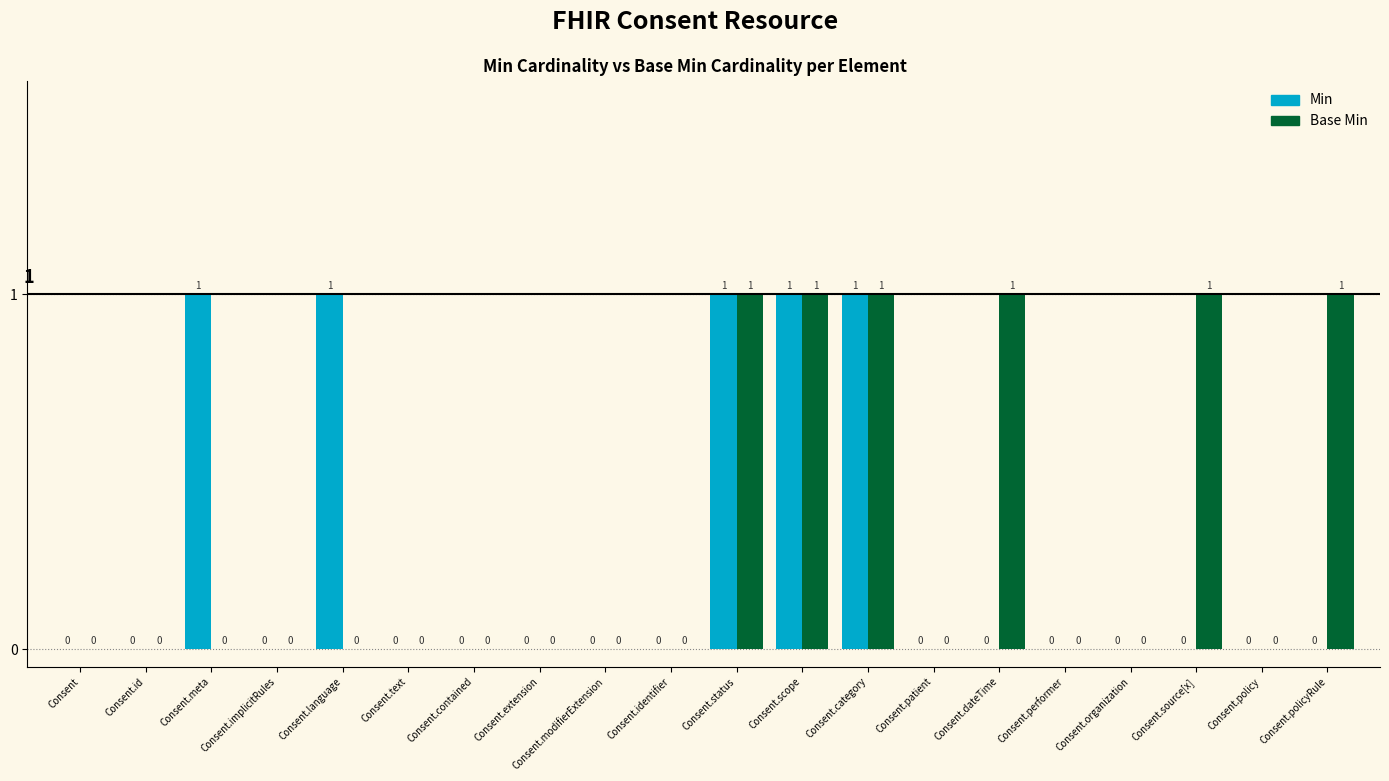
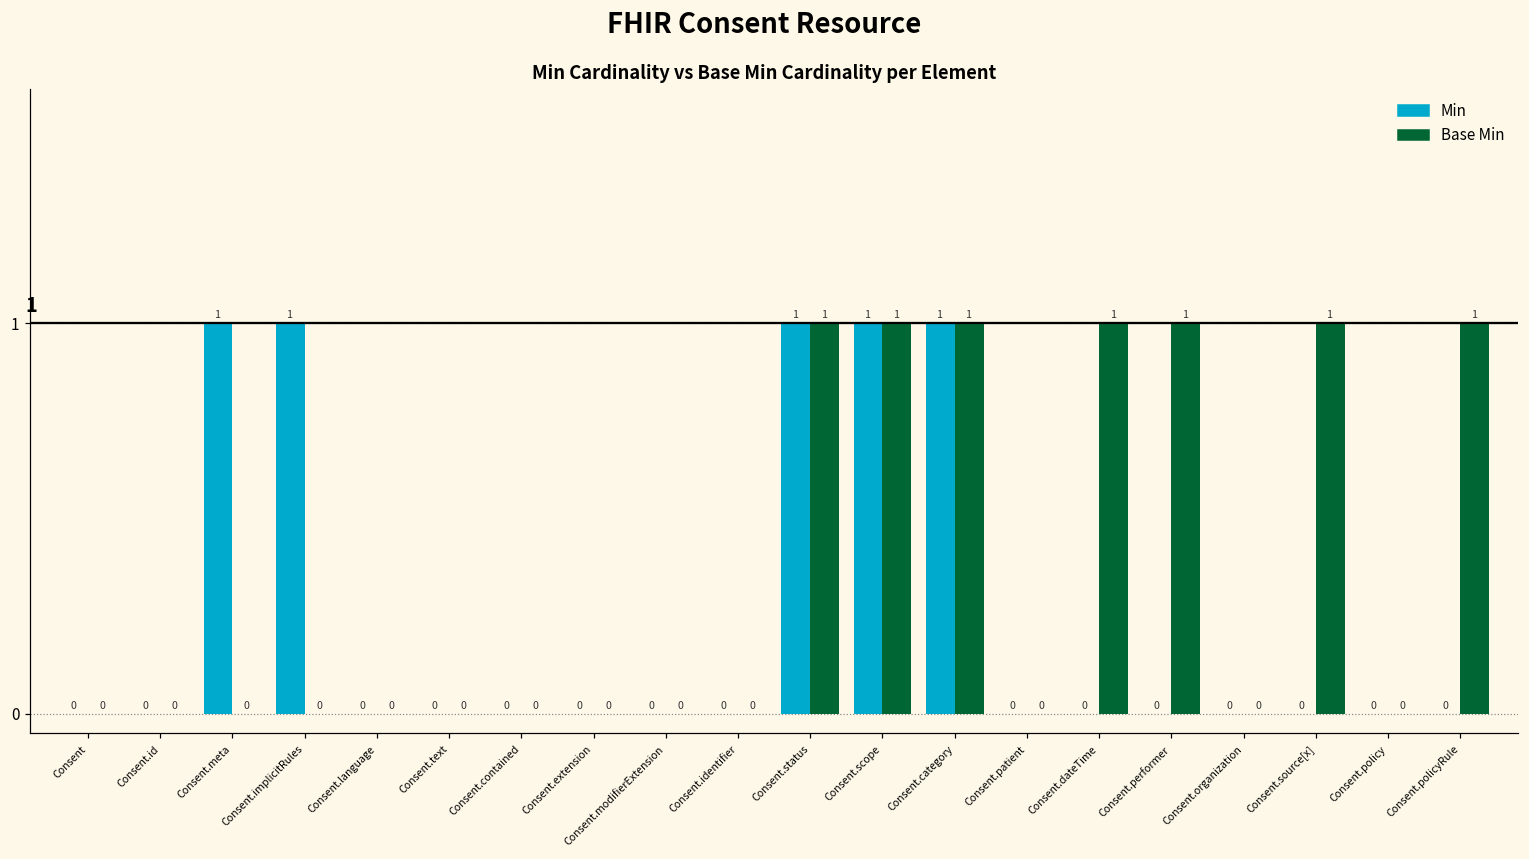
Min, Consent.implicitRules: 0 -> 1
Min, Consent.language: 1 -> 0
Base Min, Consent.performer: 0 -> 1
